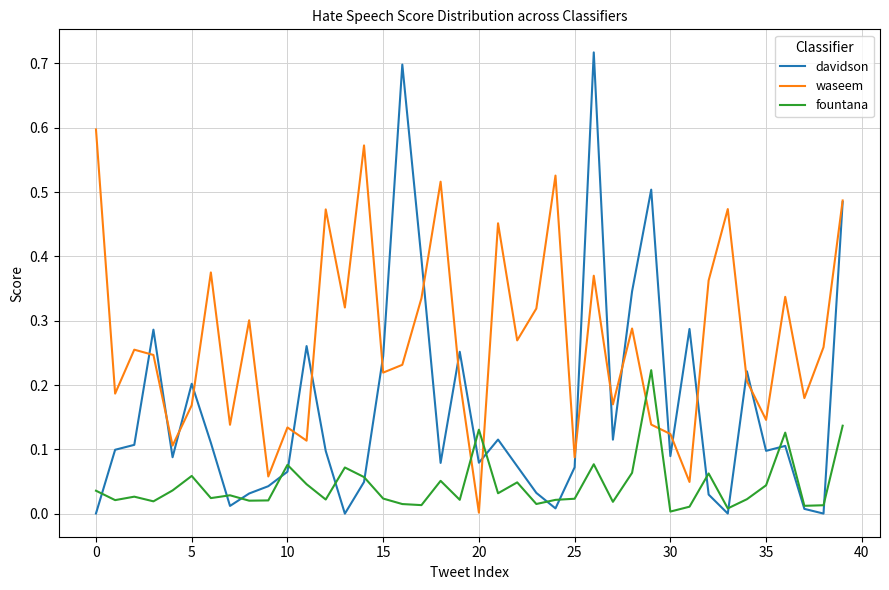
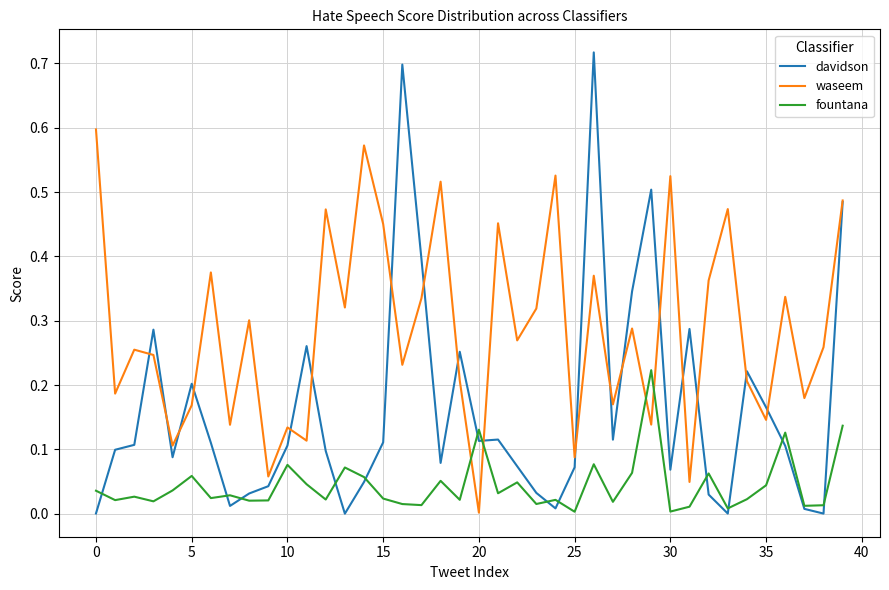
davidson, 10: 0.07 -> 0.11
davidson, 15: 0.25 -> 0.11
waseem, 15: 0.22 -> 0.45
davidson, 20: 0.08 -> 0.11
fountana, 25: 0.02 -> 0.00
davidson, 30: 0.09 -> 0.07
waseem, 30: 0.12 -> 0.52
davidson, 35: 0.10 -> 0.17
